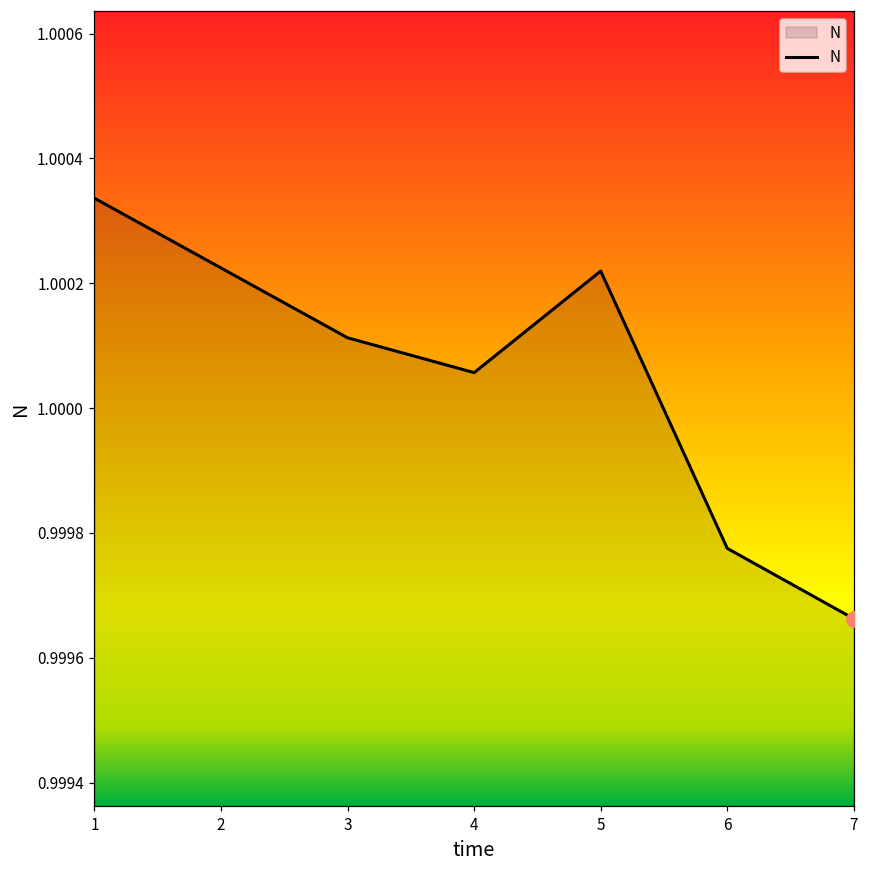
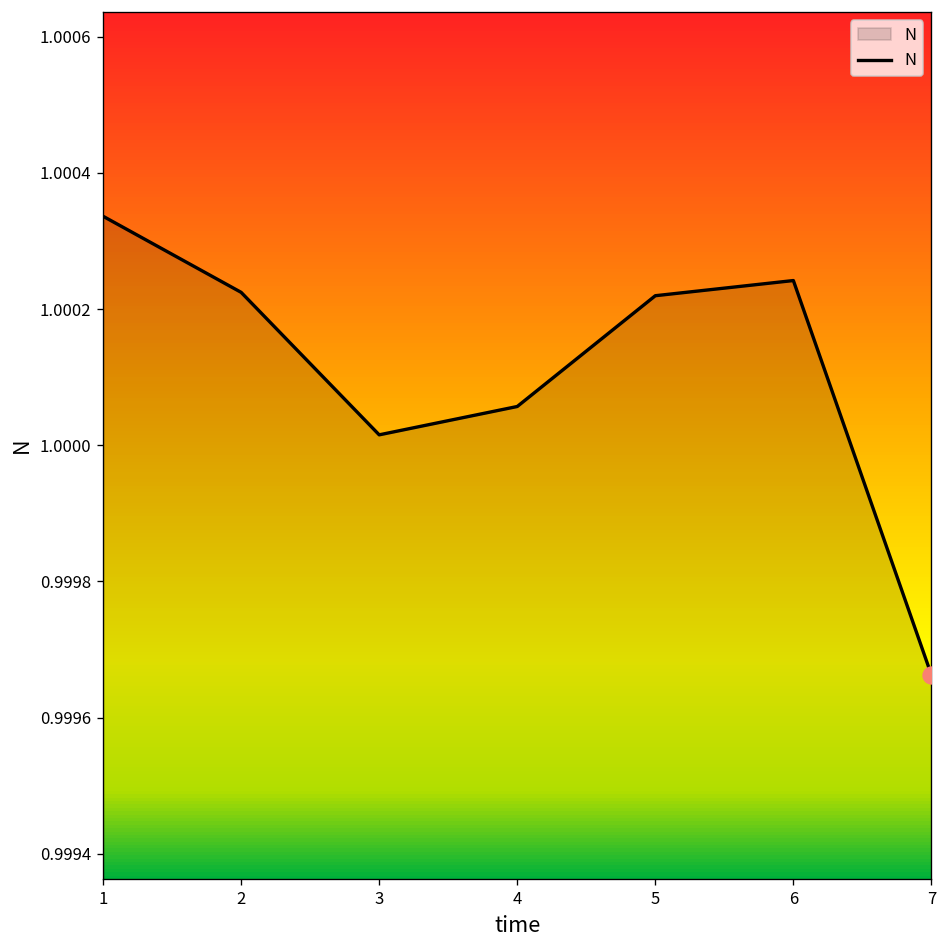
N, 3: 1.00011 -> 1.00002
N, 6: 0.99978 -> 1.00024
